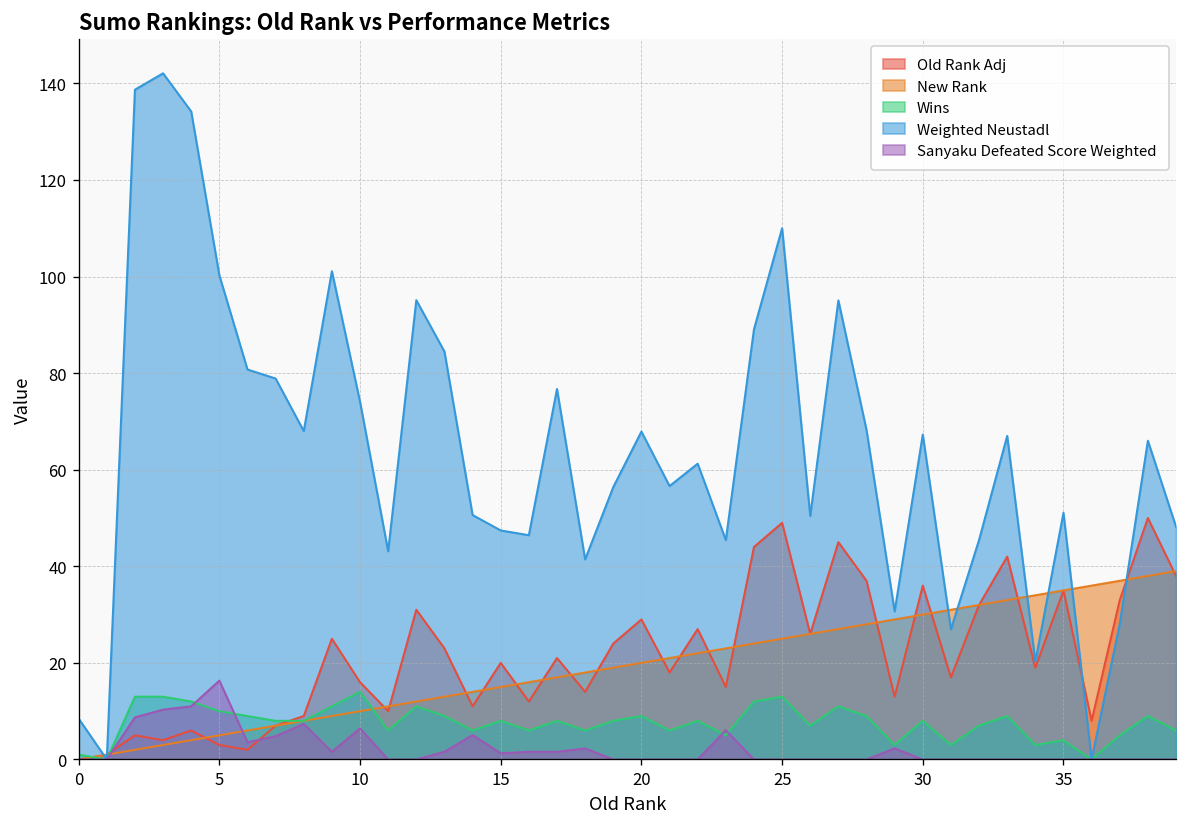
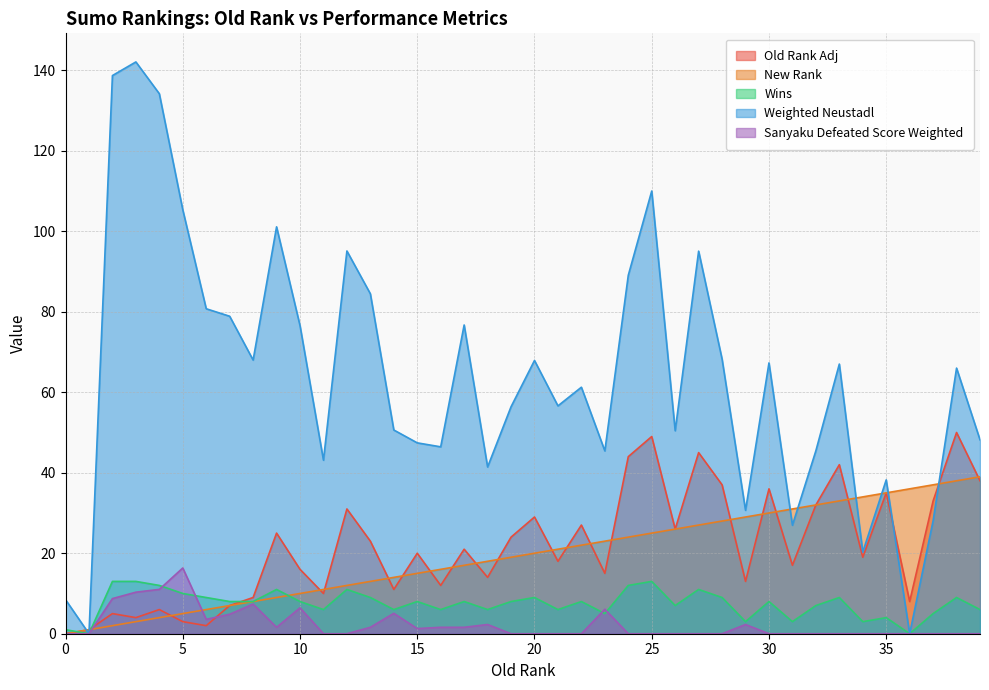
Weighted Neustadl, 5: 100 -> 105
Wins, 10: 14 -> 8
Weighted Neustadl, 10: 74 -> 77
Weighted Neustadl, 35: 51 -> 38
